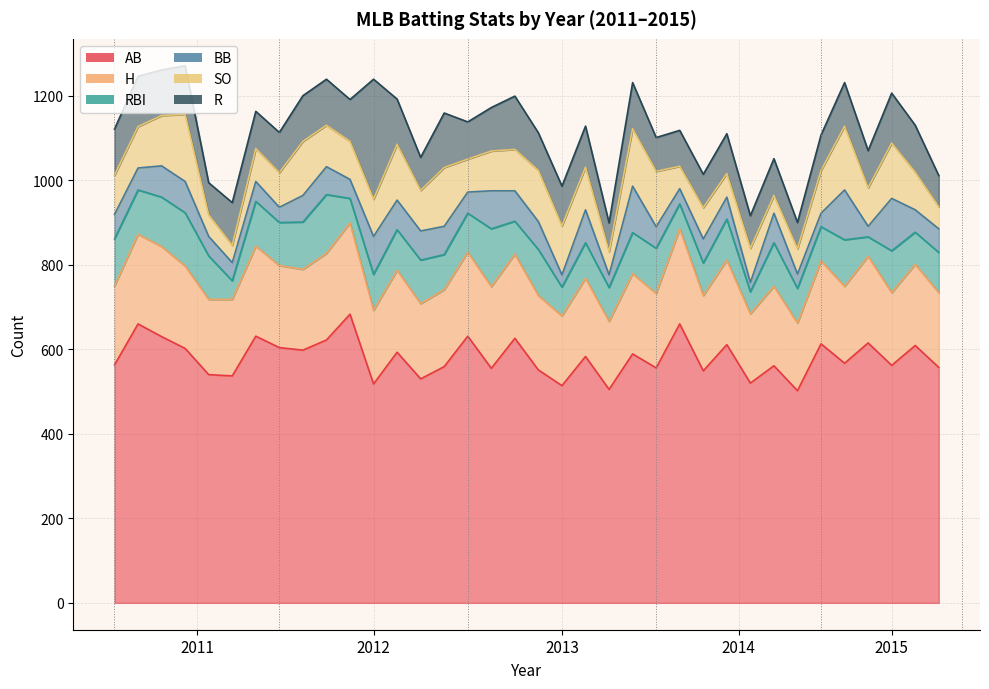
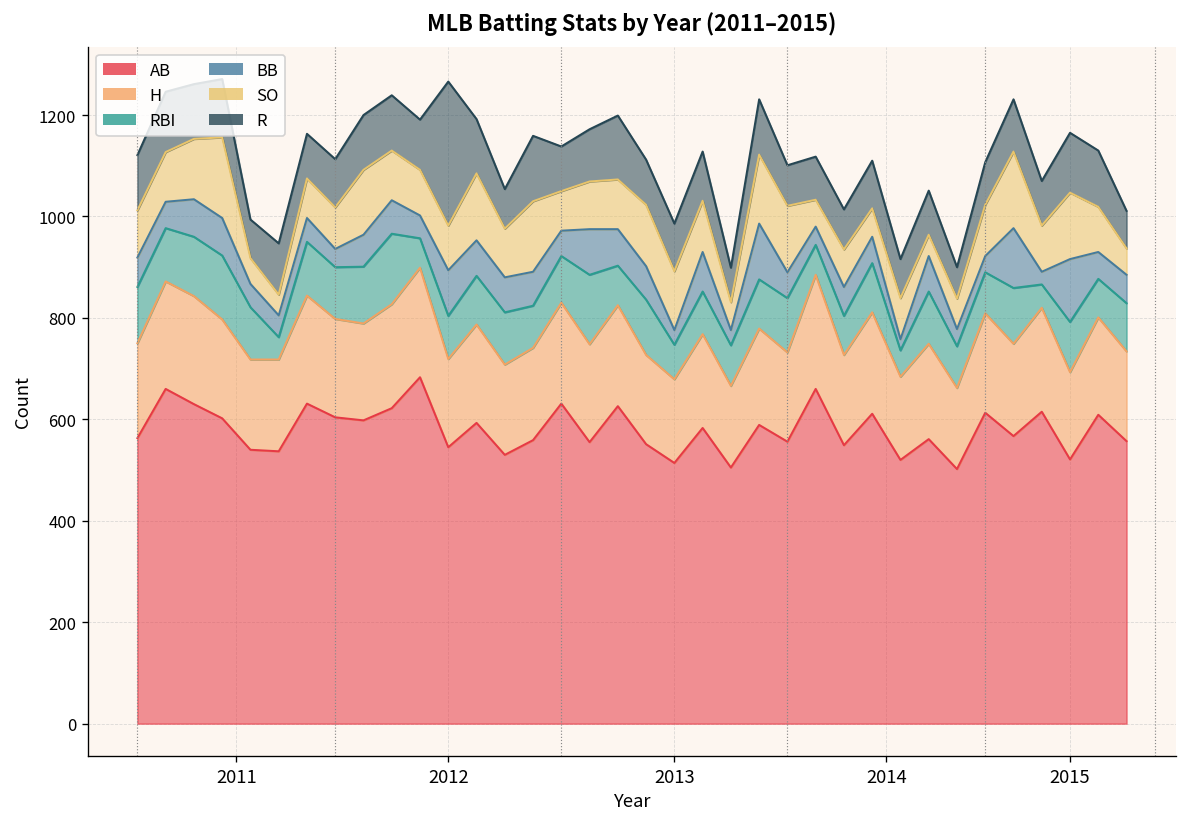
AB, 2012: 520 -> 550
AB, 2015: 560 -> 520
